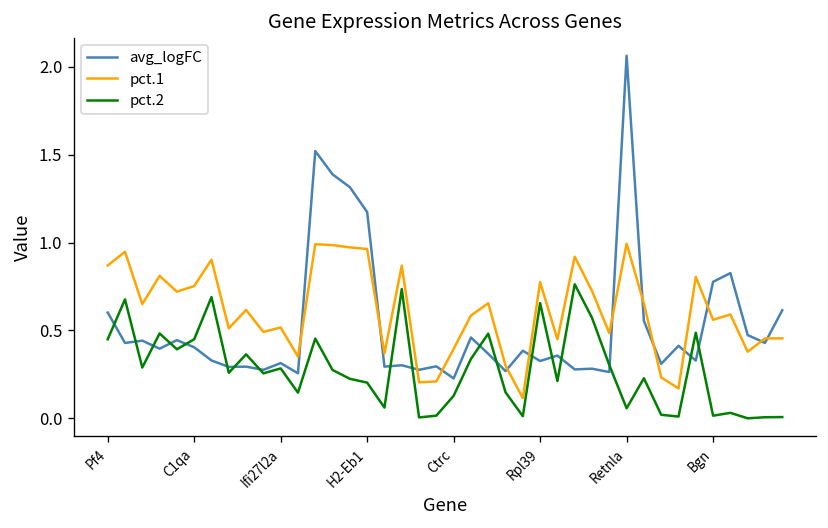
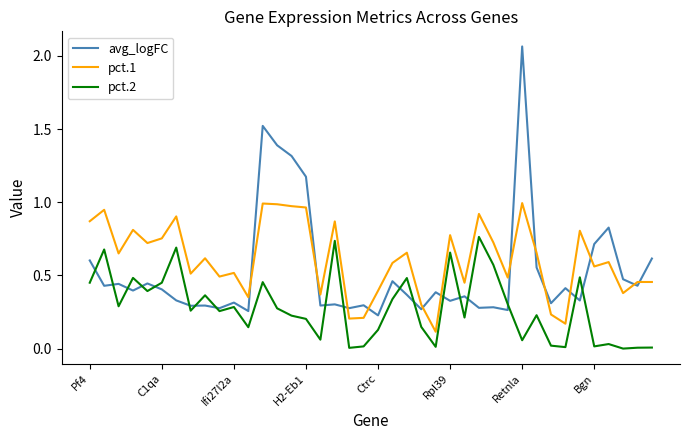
avg_logFC, Bgn: 0.78 -> 0.71
